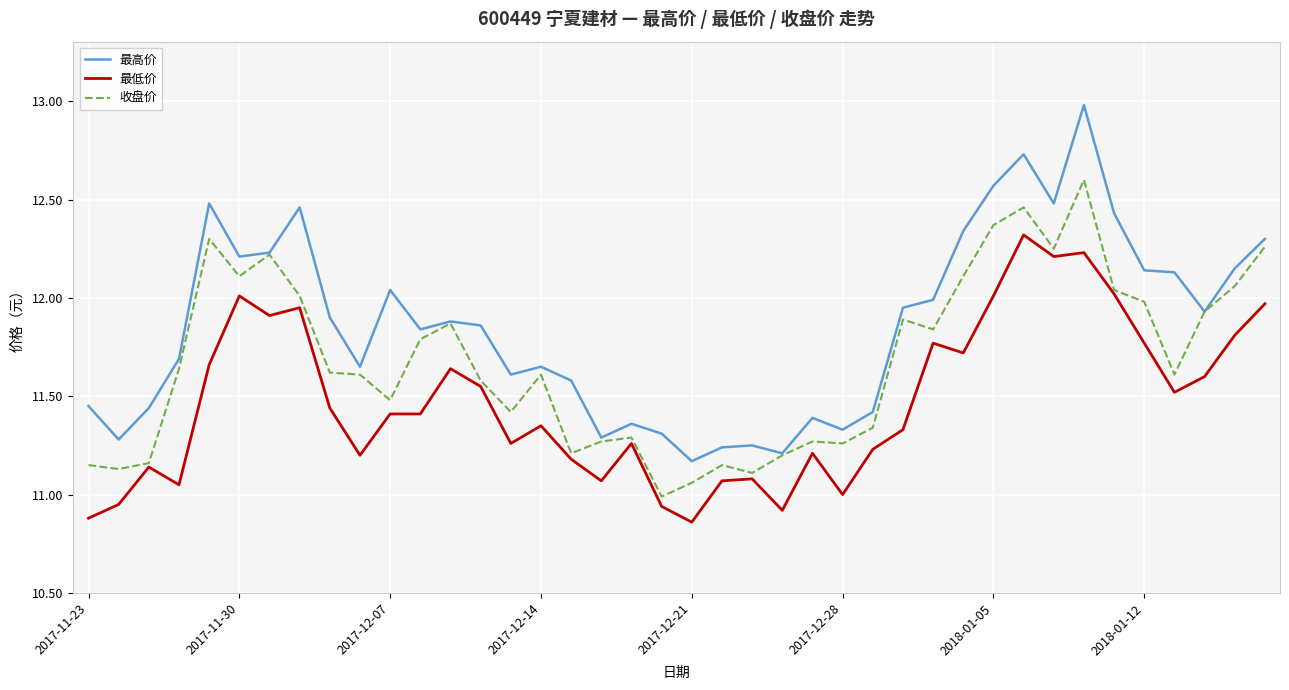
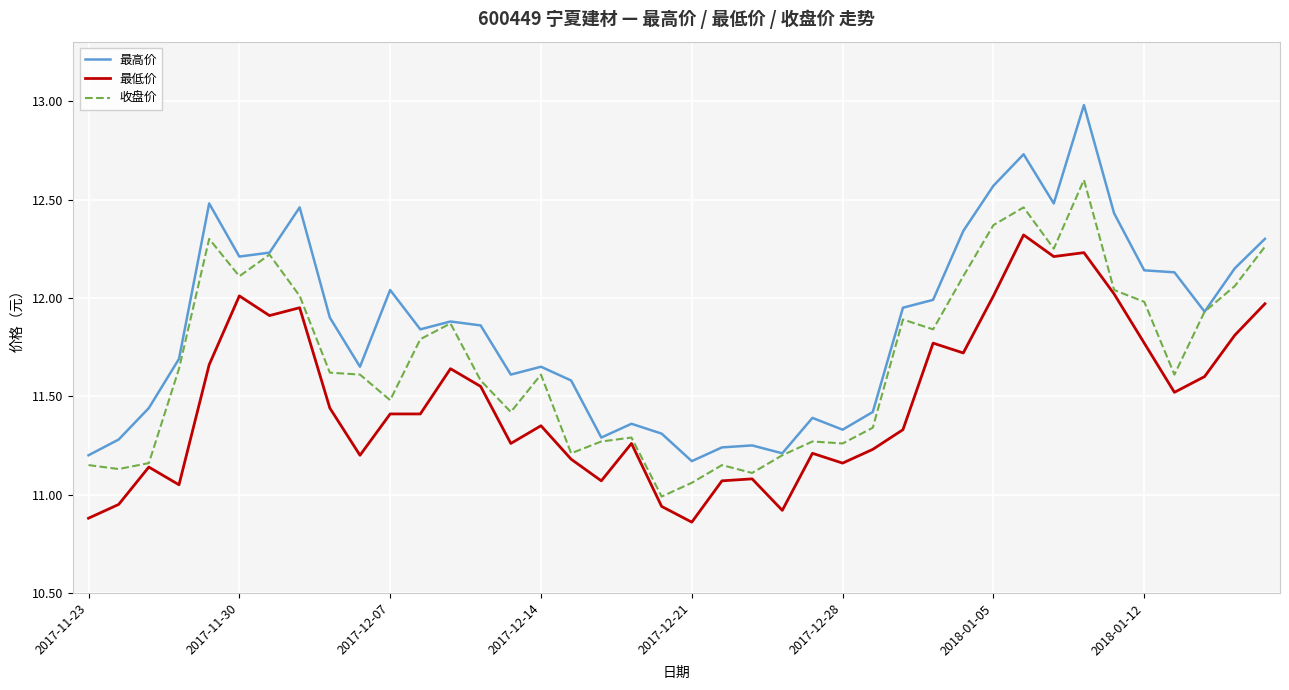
最高价, 2017-11-23: 11.45 -> 11.20
最低价, 2017-12-28: 11.00 -> 11.16
